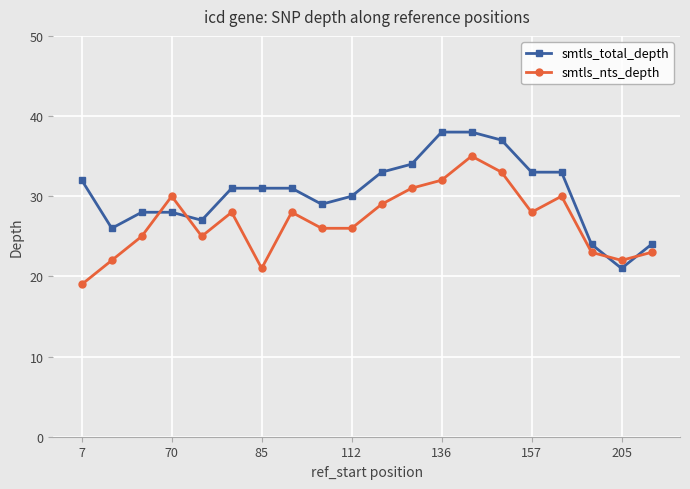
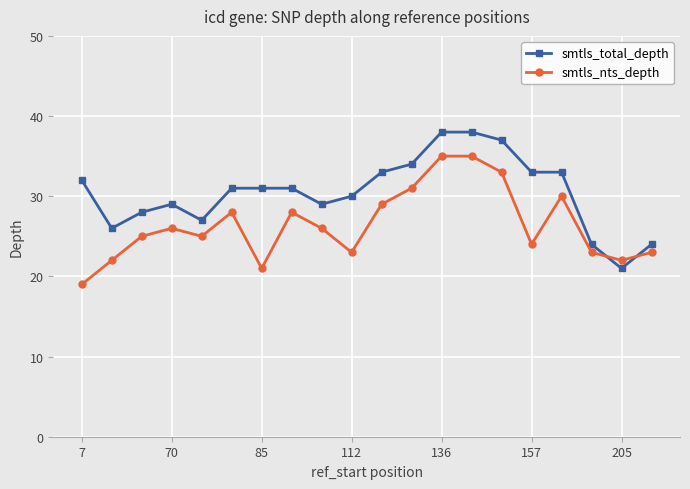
smtls_total_depth, 70: 28 -> 29
smtls_nts_depth, 70: 30 -> 26
smtls_nts_depth, 112: 26 -> 23
smtls_nts_depth, 136: 32 -> 35
smtls_nts_depth, 157: 28 -> 24
